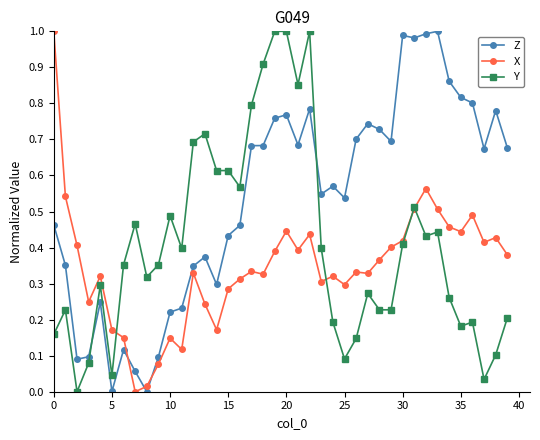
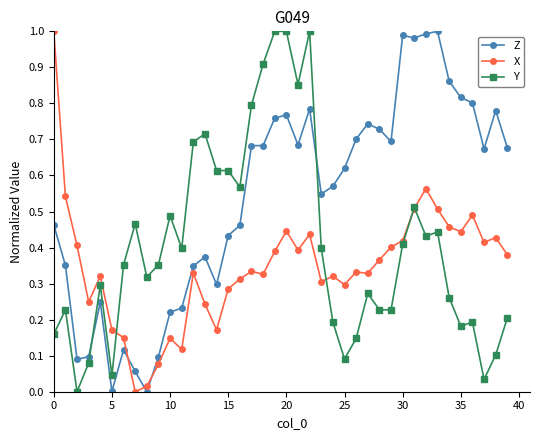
Z, 25: 0.54 -> 0.62
